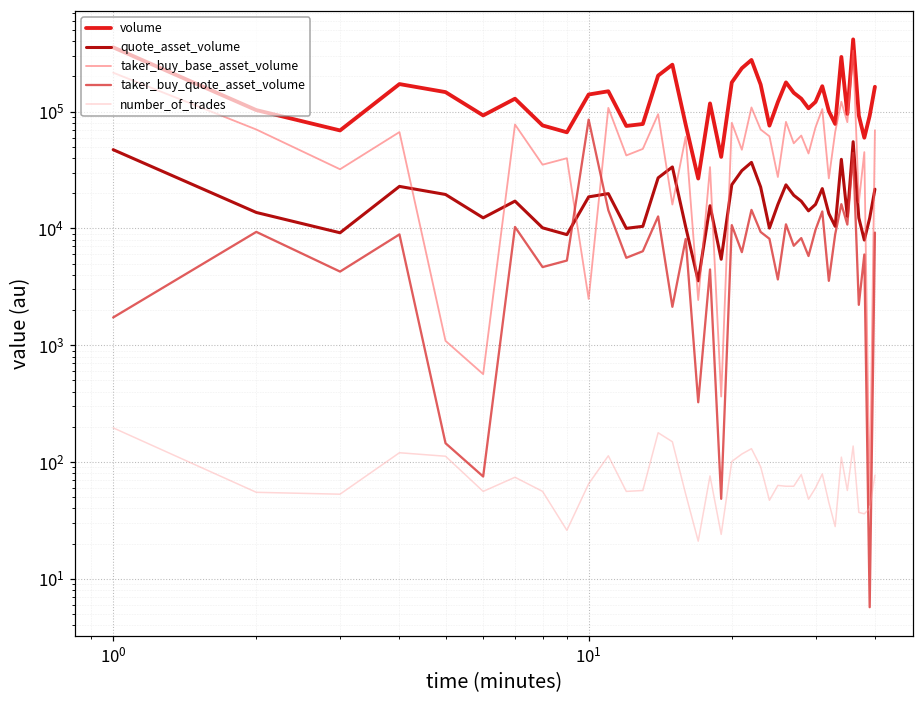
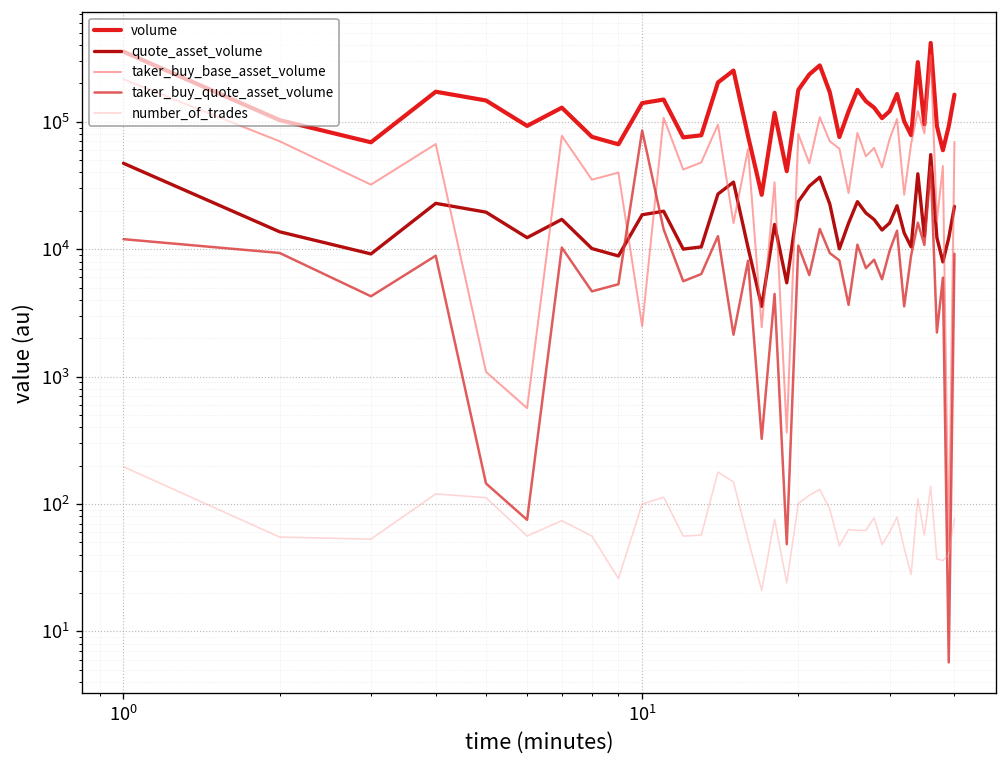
taker_buy_quote_asset_volume, 10^0: 1700 -> 12000
number_of_trades, 10^1: 70 -> 100
